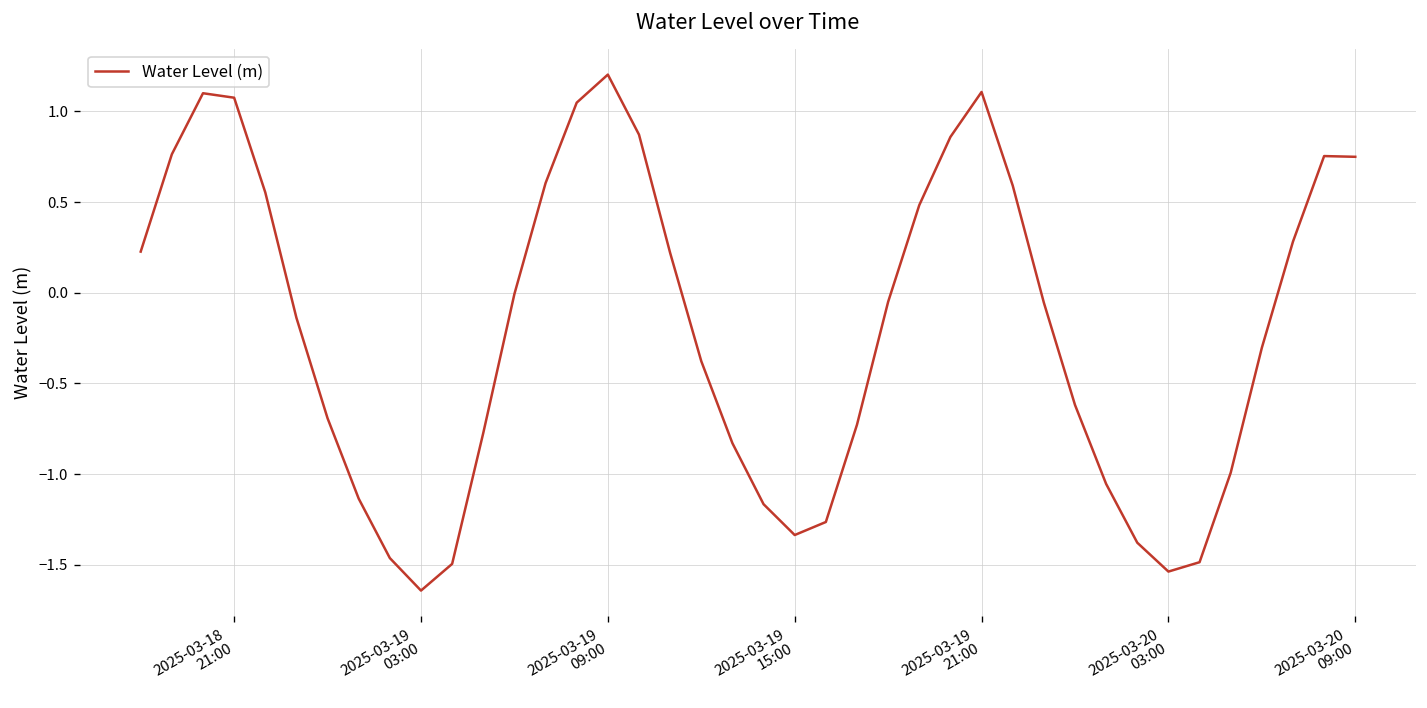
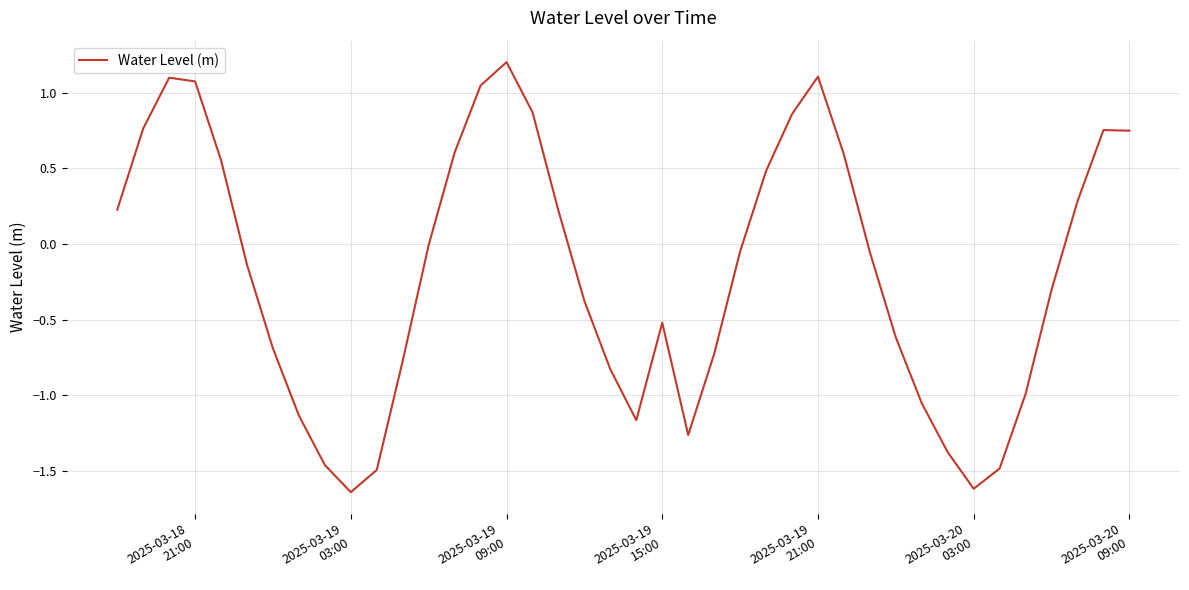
2025-03-19 15:00: -1.34 -> -0.52
2025-03-20 03:00: -1.54 -> -1.62
